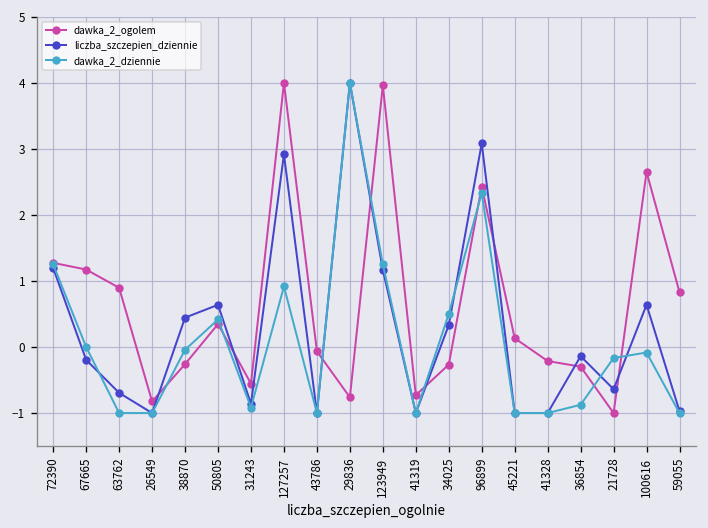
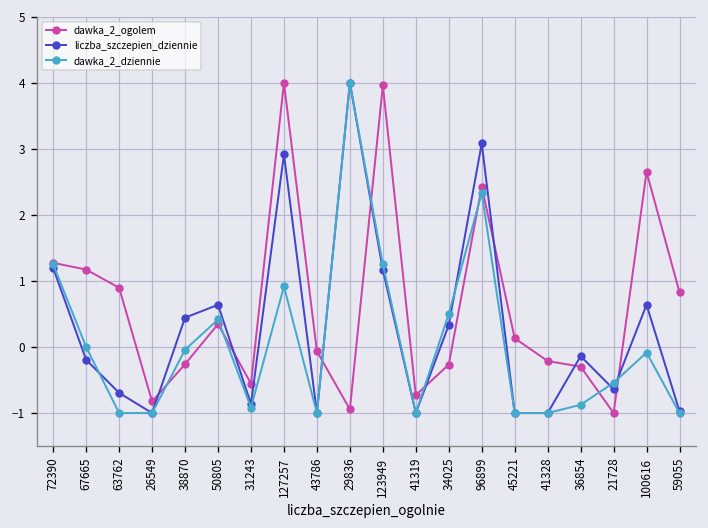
dawka_2_ogolem, 29836: -0.8 -> -0.9
dawka_2_dziennie, 21728: -0.2 -> -0.5
